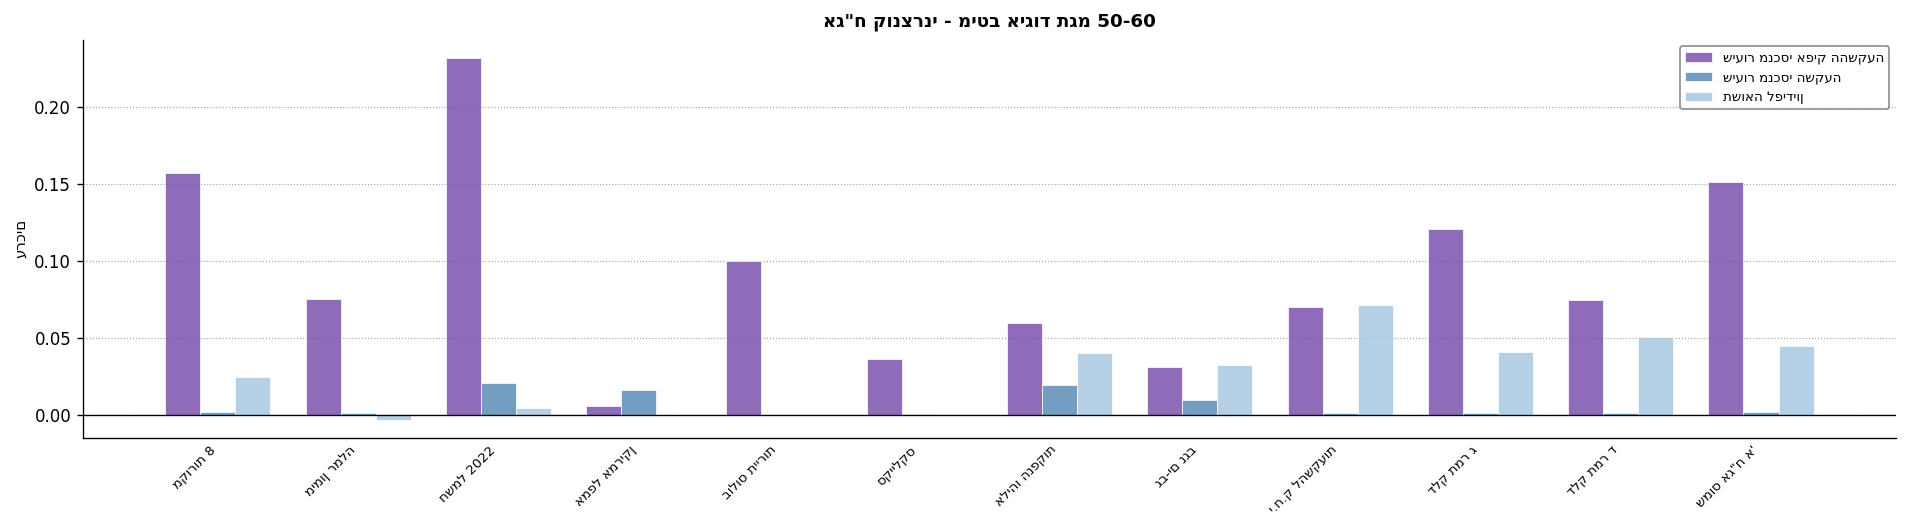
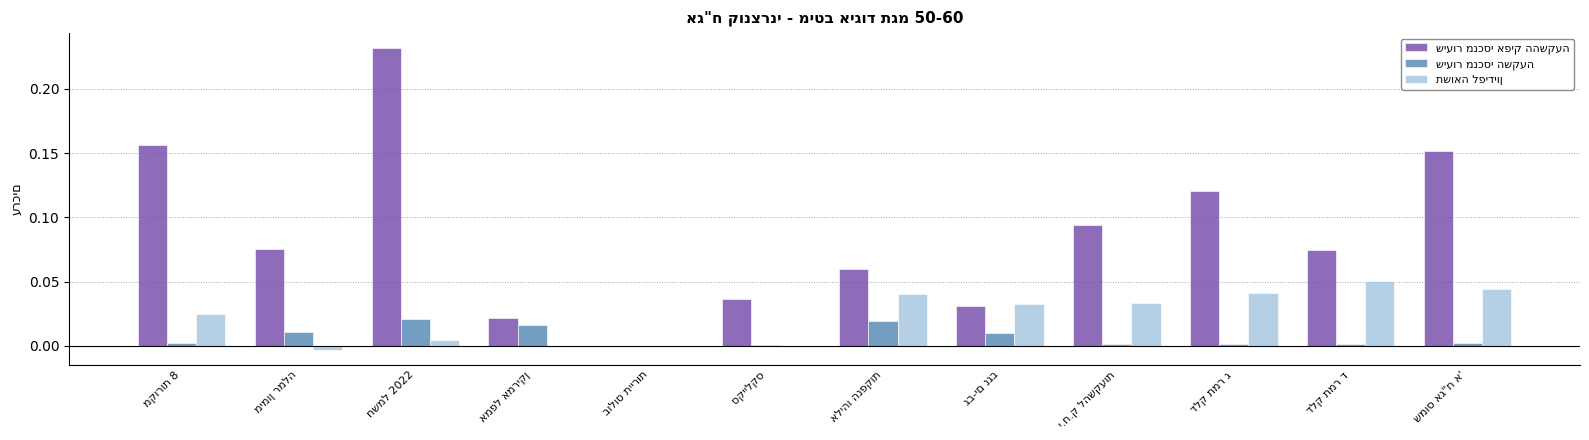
שיעור מנכסי השקעה, מימון רמלה: 0.001 -> 0.011
שיעור מנכסי אפיק ההשקעה, אמפל אמריקן: 0.006 -> 0.022
שיעור מנכסי אפיק ההשקעה, בולוס תיירות: 0.1 -> 0.0
שיעור מנכסי אפיק ההשקעה, י.ח.ק להשקעות: 0.070 -> 0.094
תשואה לפידיון, י.ח.ק להשקעות: 0.071 -> 0.033
